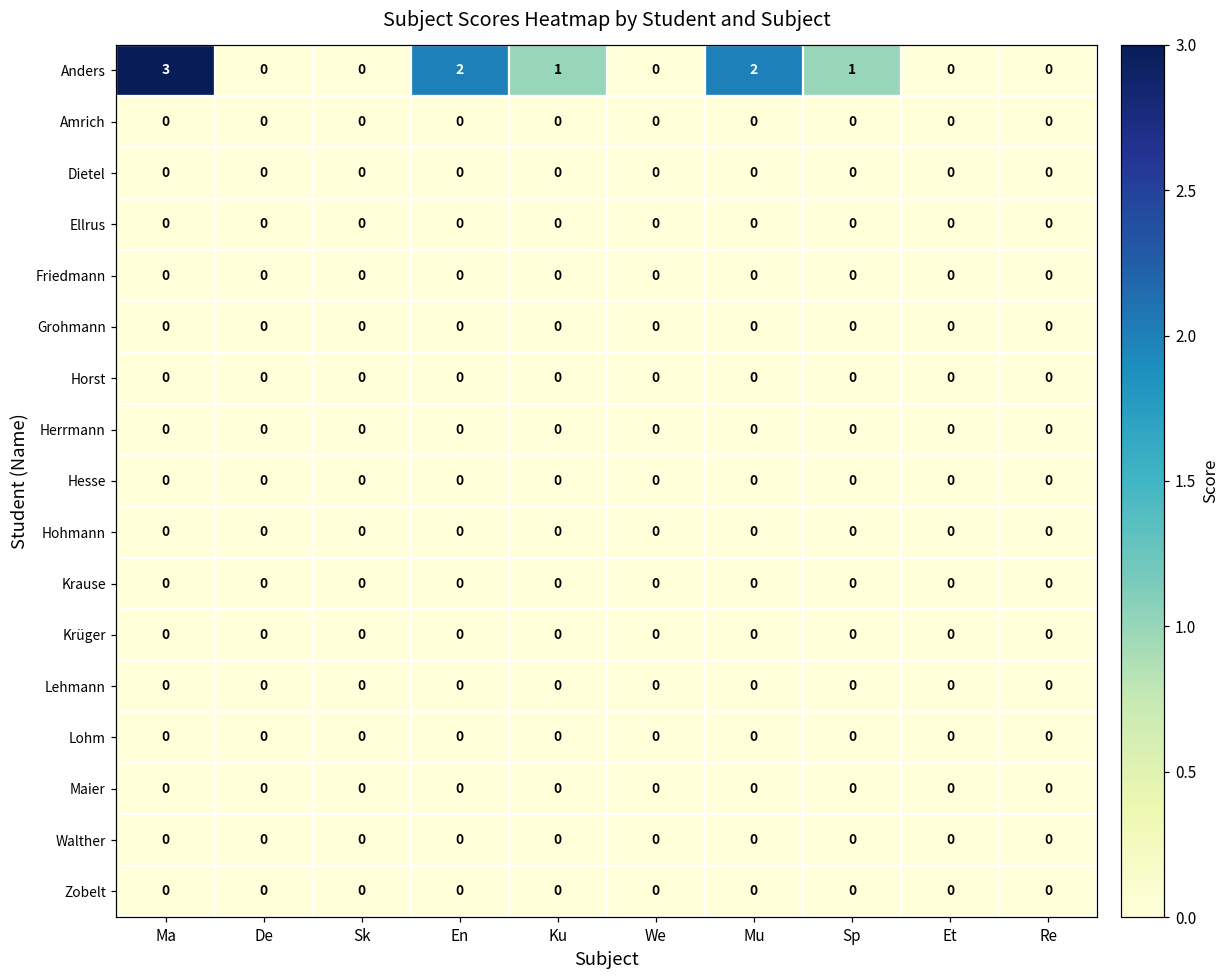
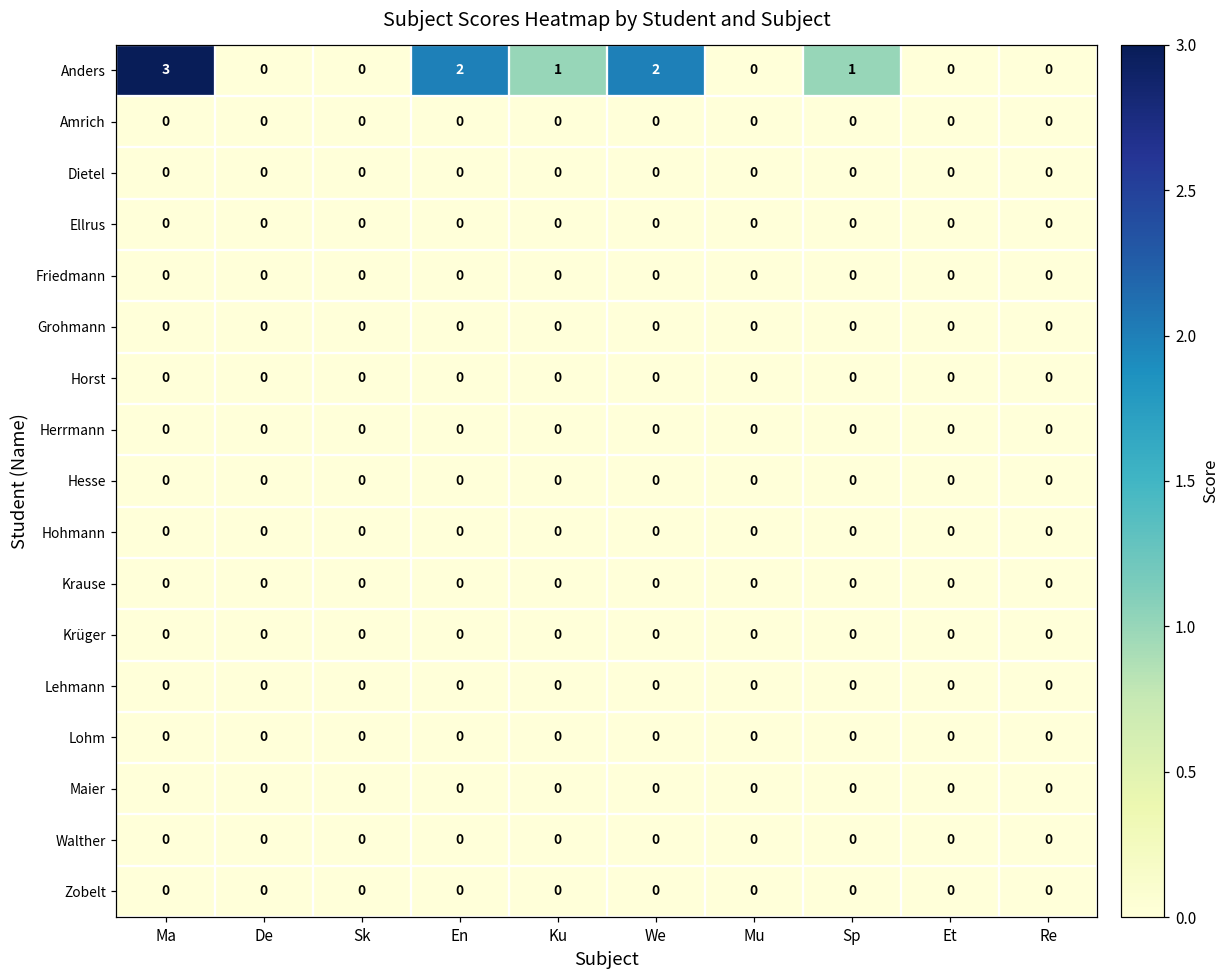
Anders, We: 0 -> 2
Anders, Mu: 2 -> 0
